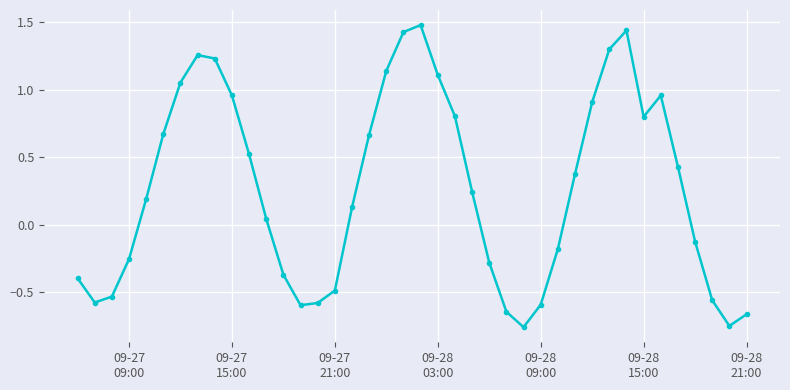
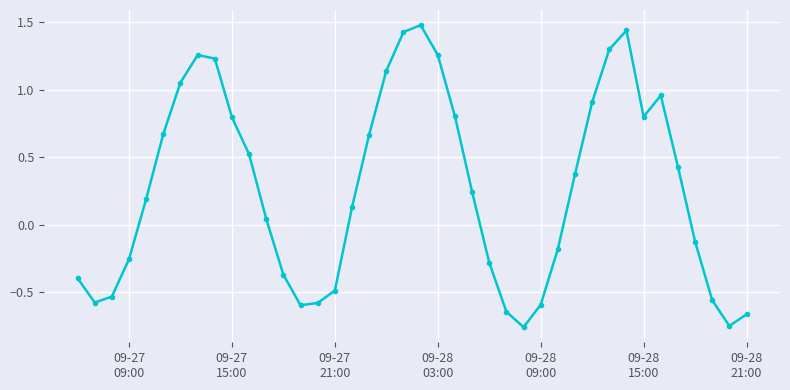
09-27 15:00: 0.96 -> 0.80
09-28 03:00: 1.11 -> 1.26
